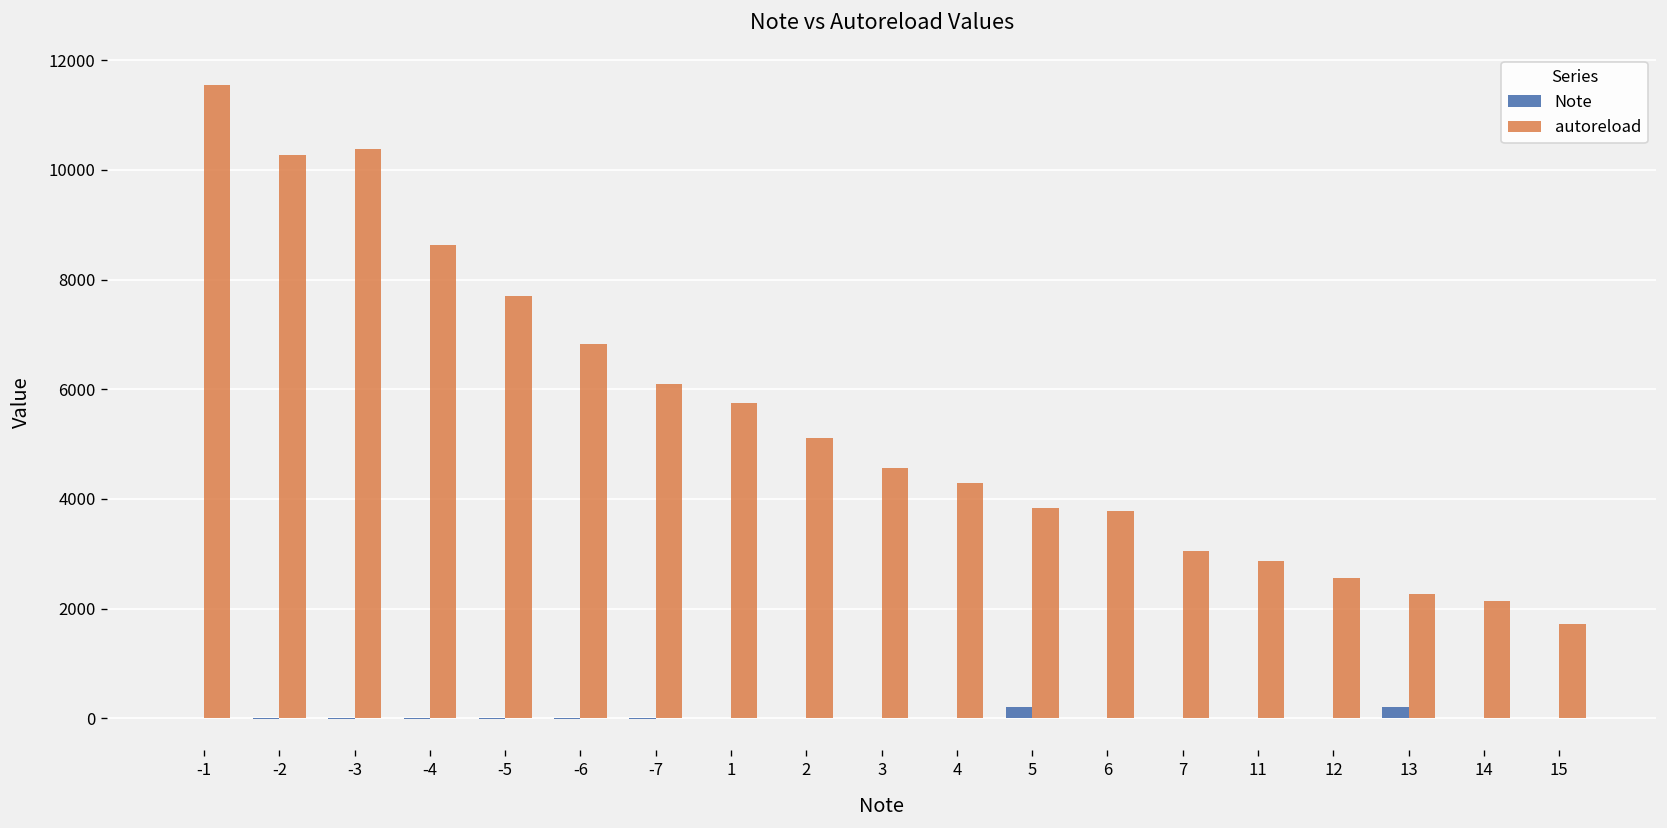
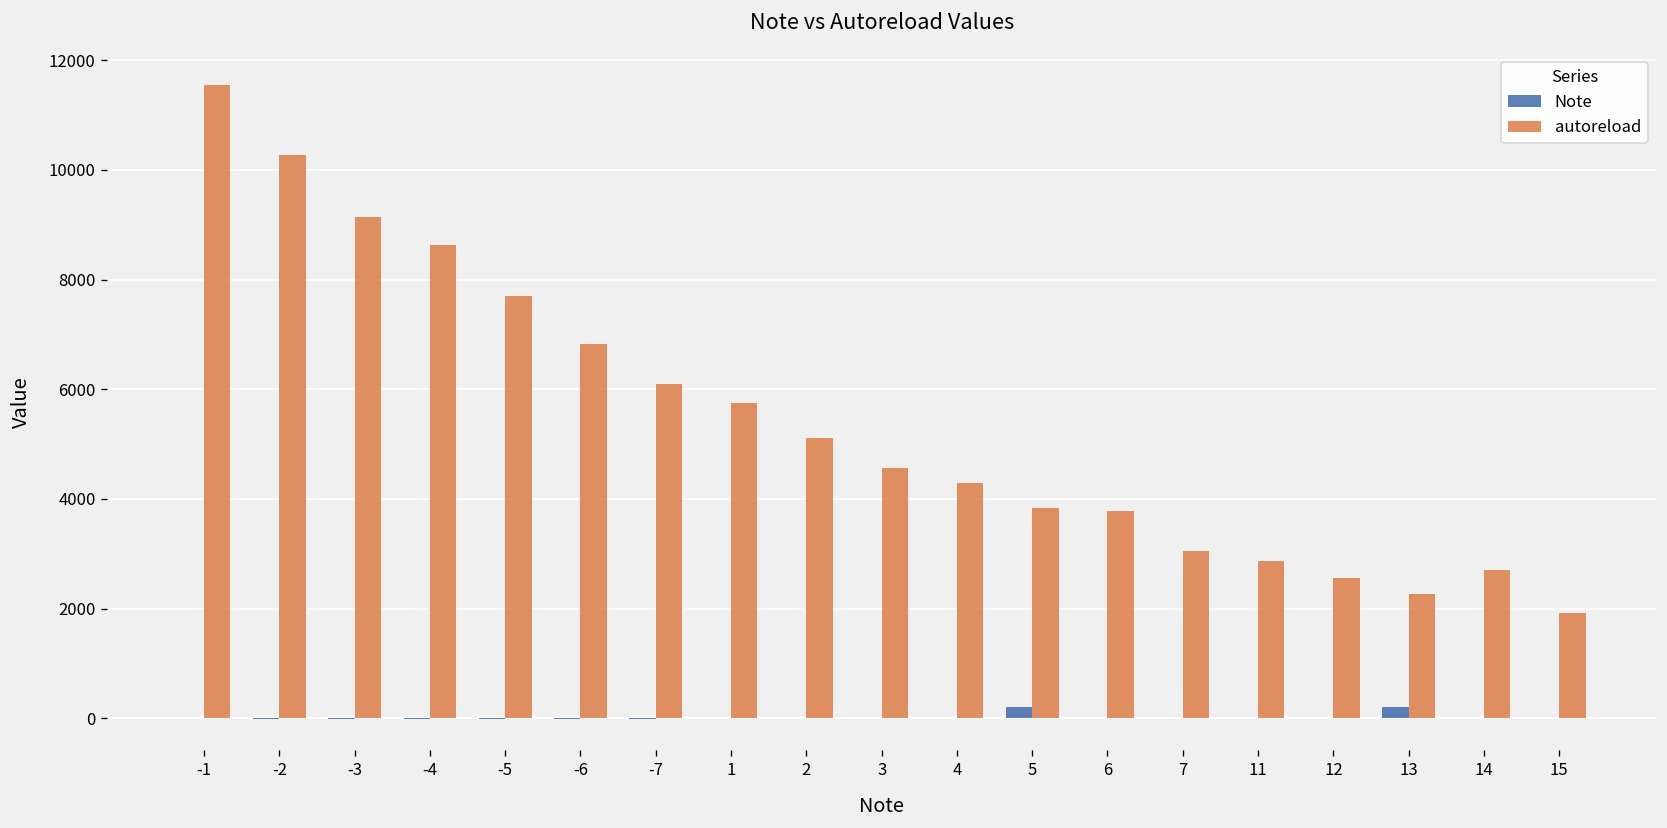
autoreload, -3: 10400 -> 9100
autoreload, 14: 2100 -> 2700
autoreload, 15: 1700 -> 1900
